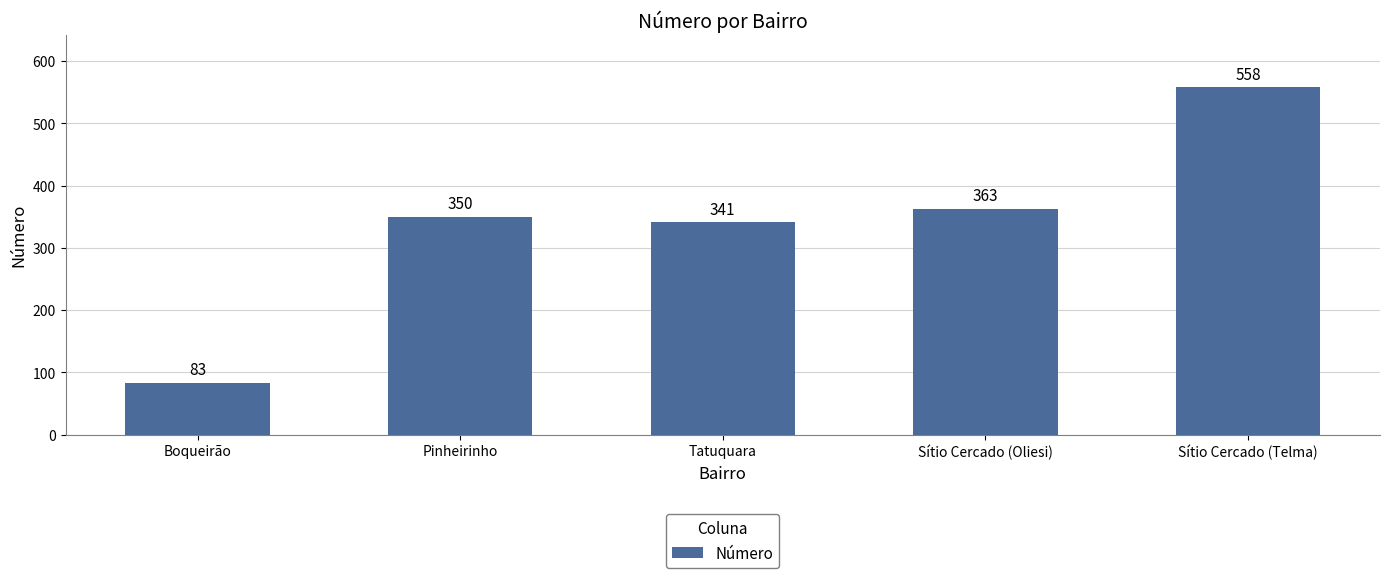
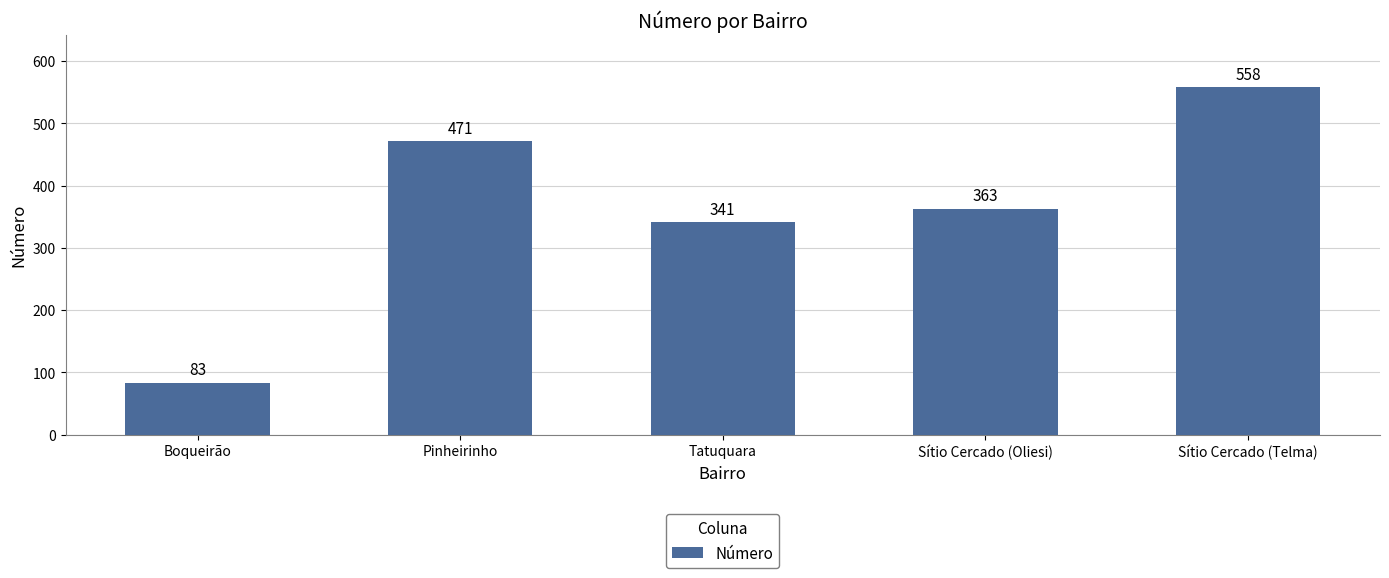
Pinheirinho: 350 -> 471
